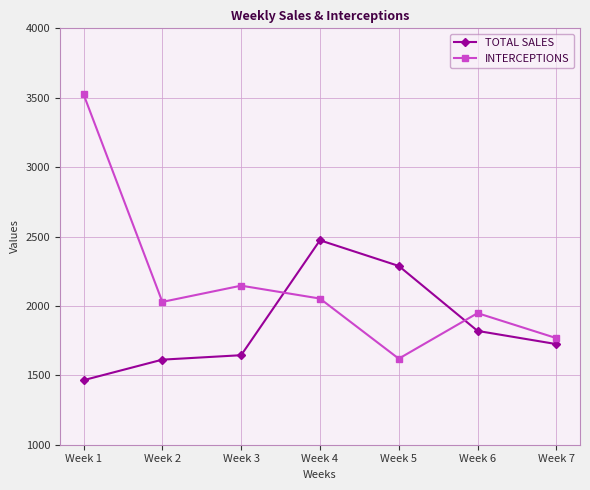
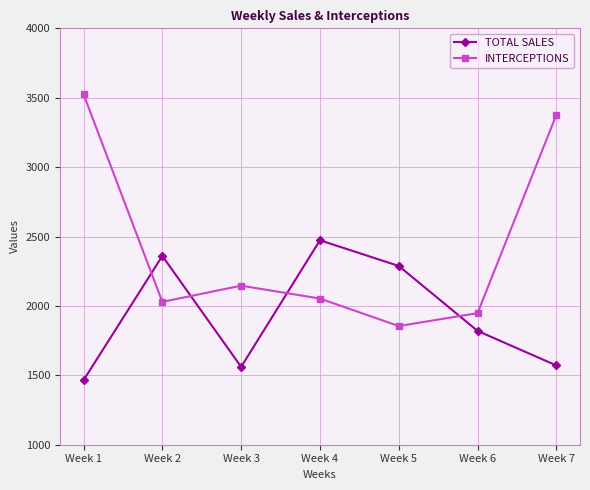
TOTAL SALES, Week 2: 1610 -> 2360
TOTAL SALES, Week 3: 1650 -> 1560
INTERCEPTIONS, Week 5: 1620 -> 1860
TOTAL SALES, Week 7: 1730 -> 1570
INTERCEPTIONS, Week 7: 1770 -> 3380
